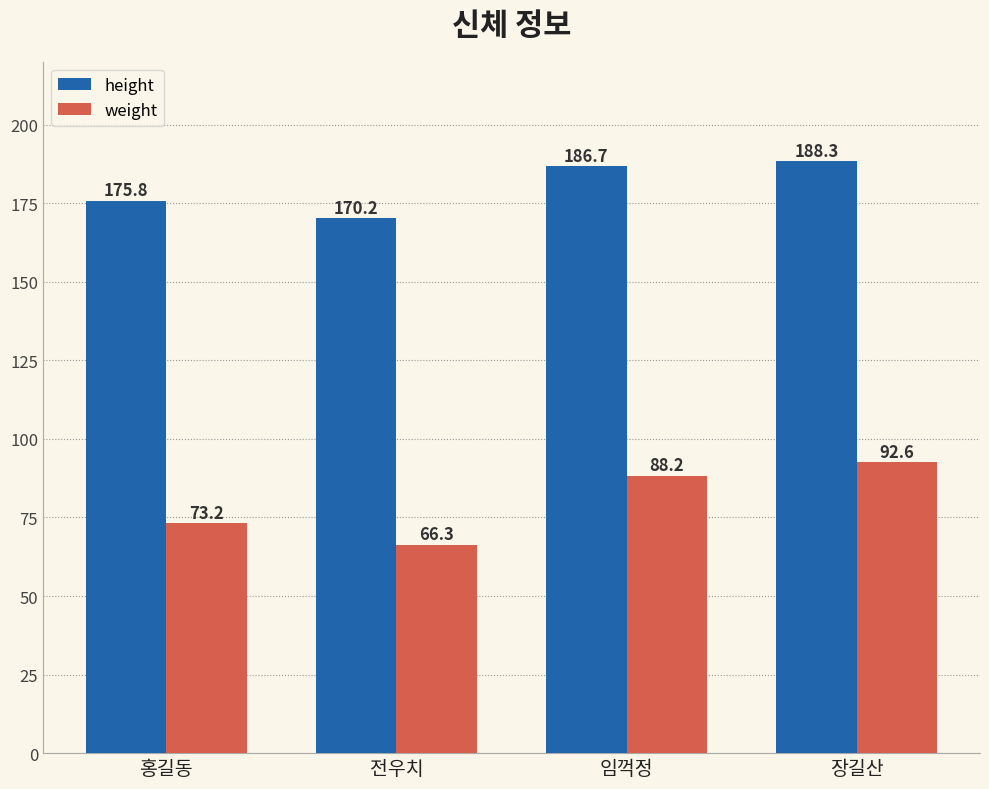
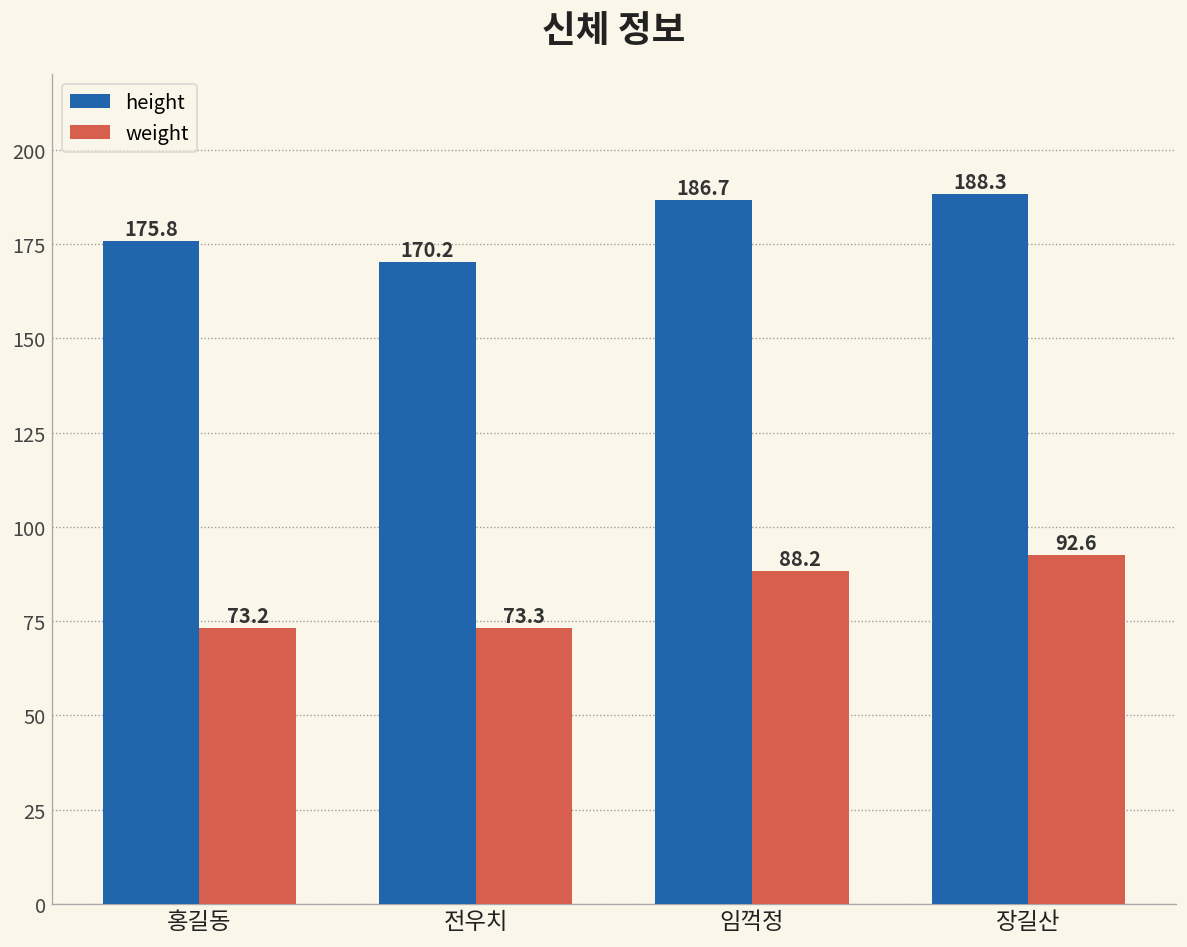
weight, 전우치: 66.3 -> 73.3
